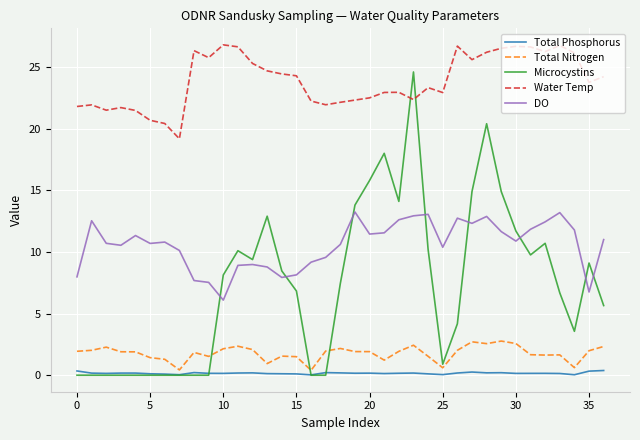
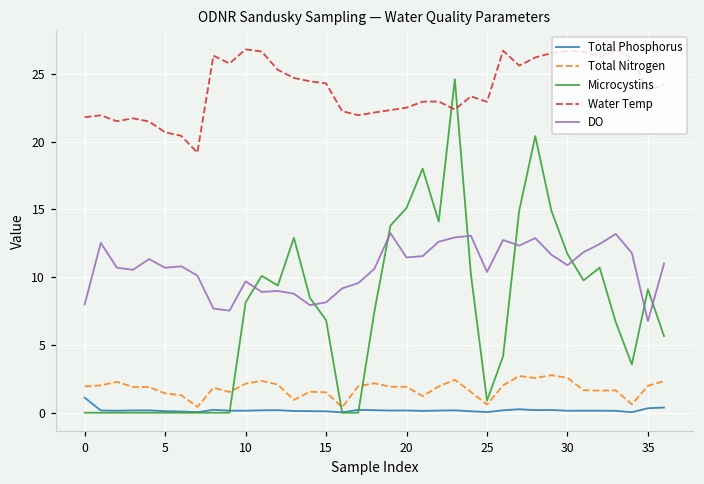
Total Phosphorus, 0: 0.3 -> 1.1
DO, 10: 6.1 -> 9.7
Microcystins, 20: 15.8 -> 15.1
